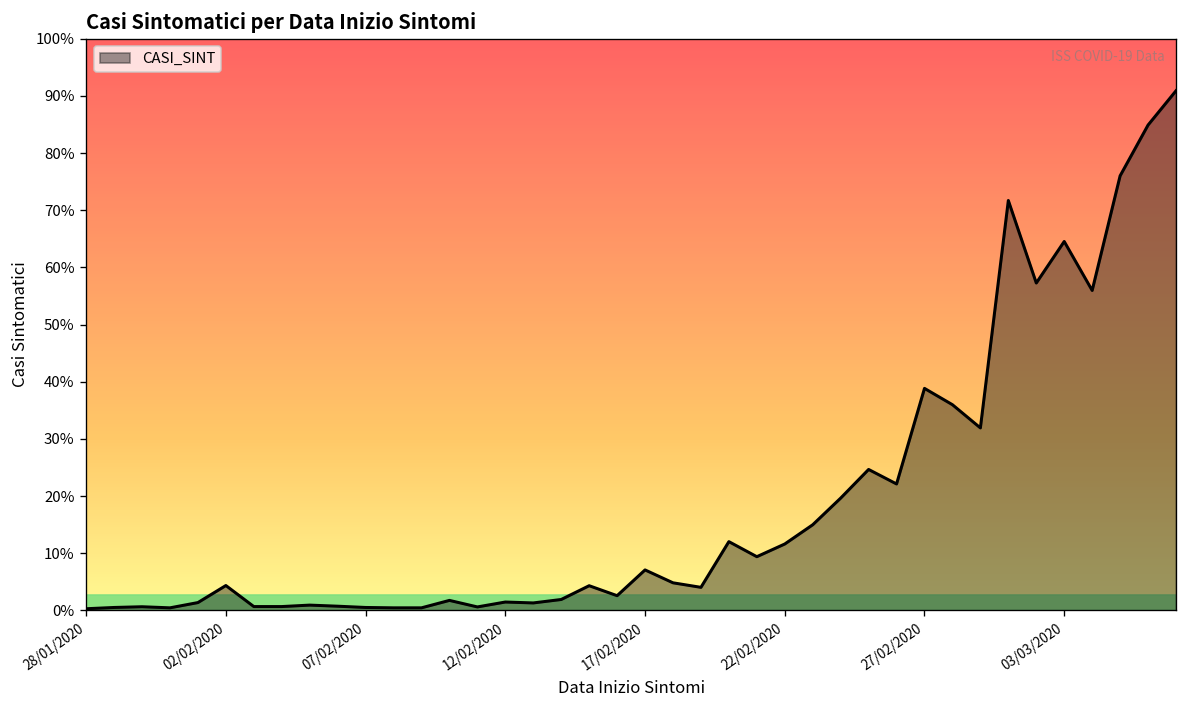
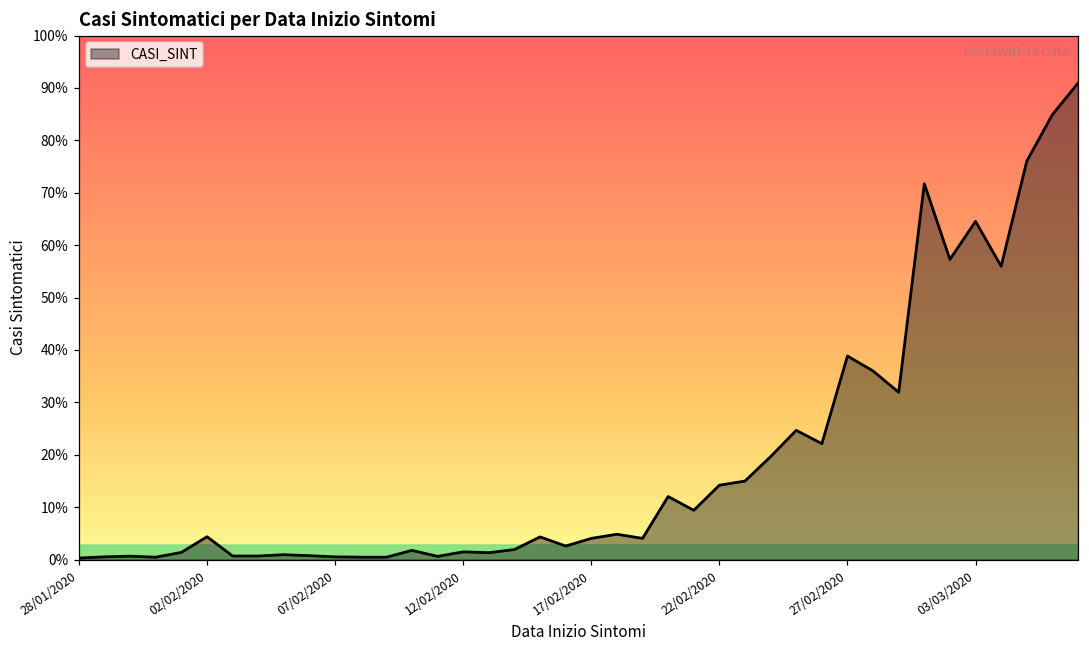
17/02/2020: 7% -> 4%
22/02/2020: 12% -> 14%
